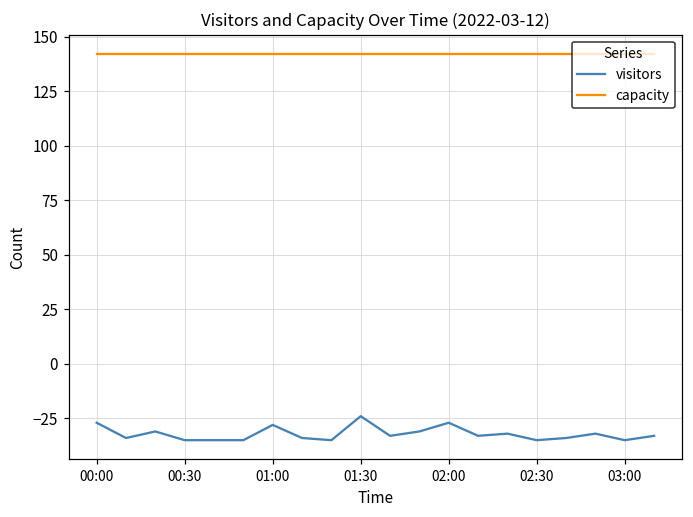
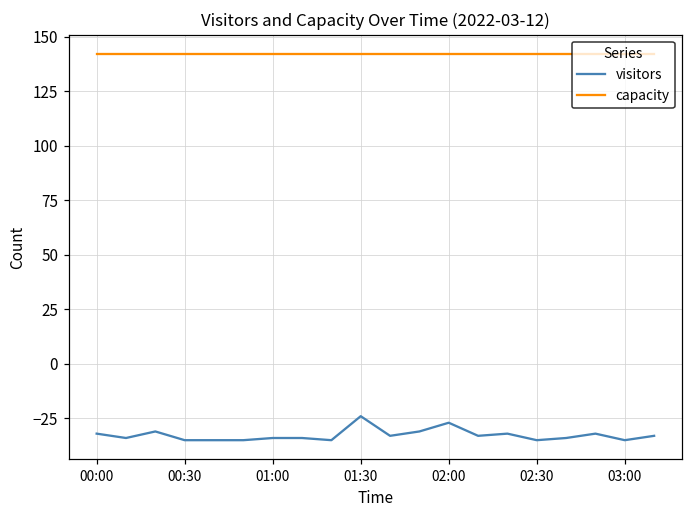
visitors, 00:00: -27 -> -32
visitors, 01:00: -28 -> -34
